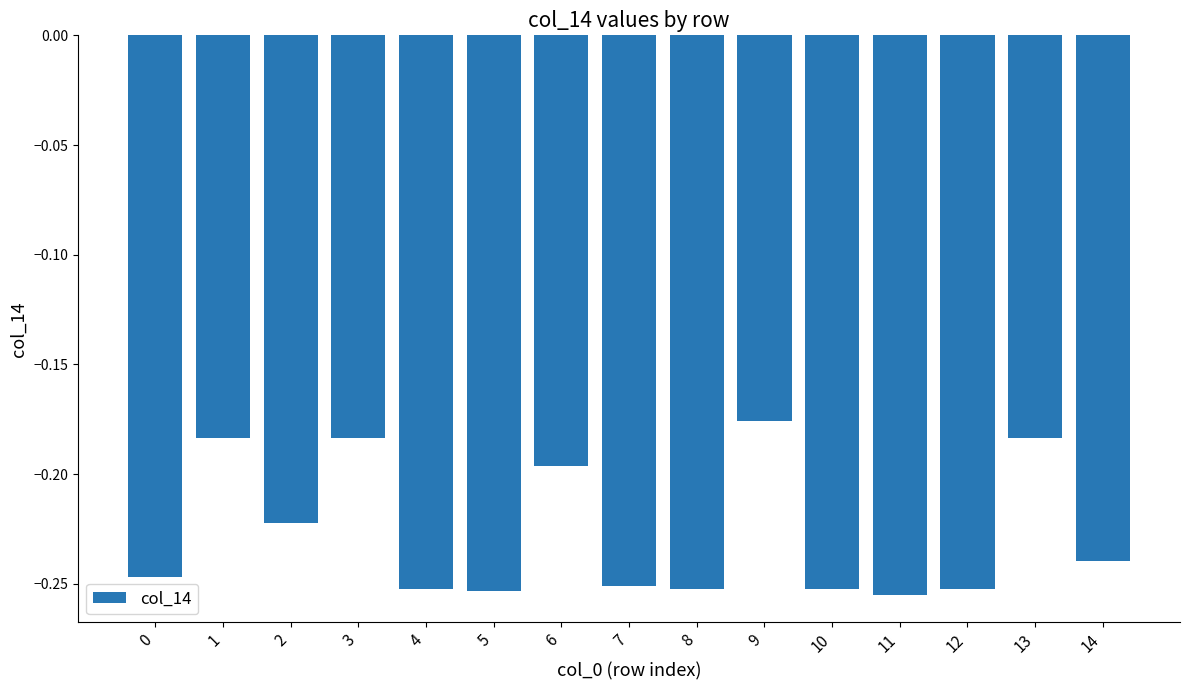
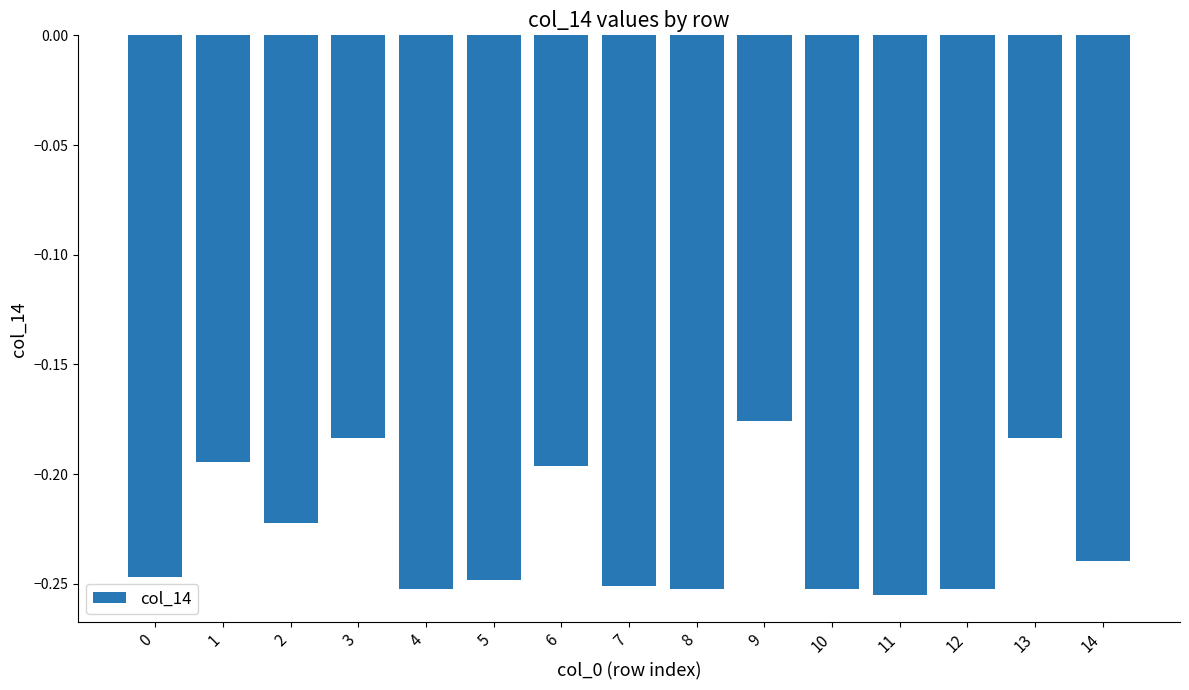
1: -0.184 -> -0.195
5: -0.254 -> -0.249
